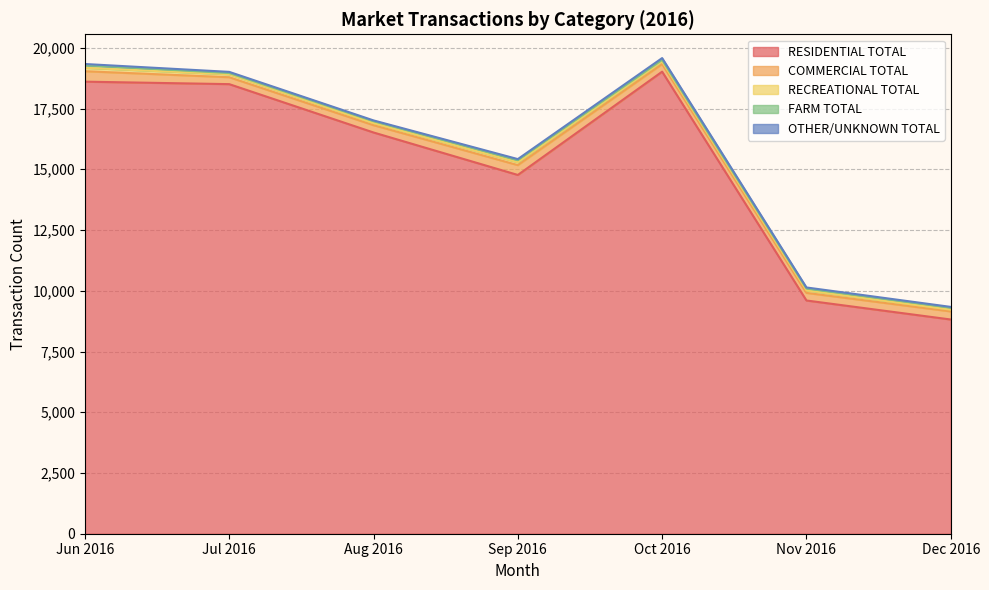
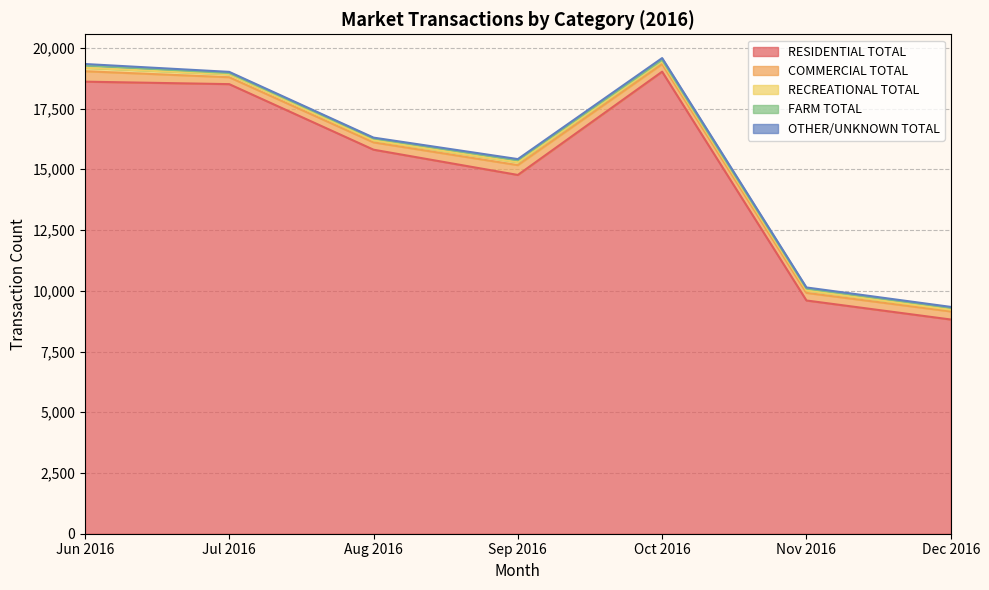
RESIDENTIAL TOTAL, Aug 2016: 16,500 -> 15,800
